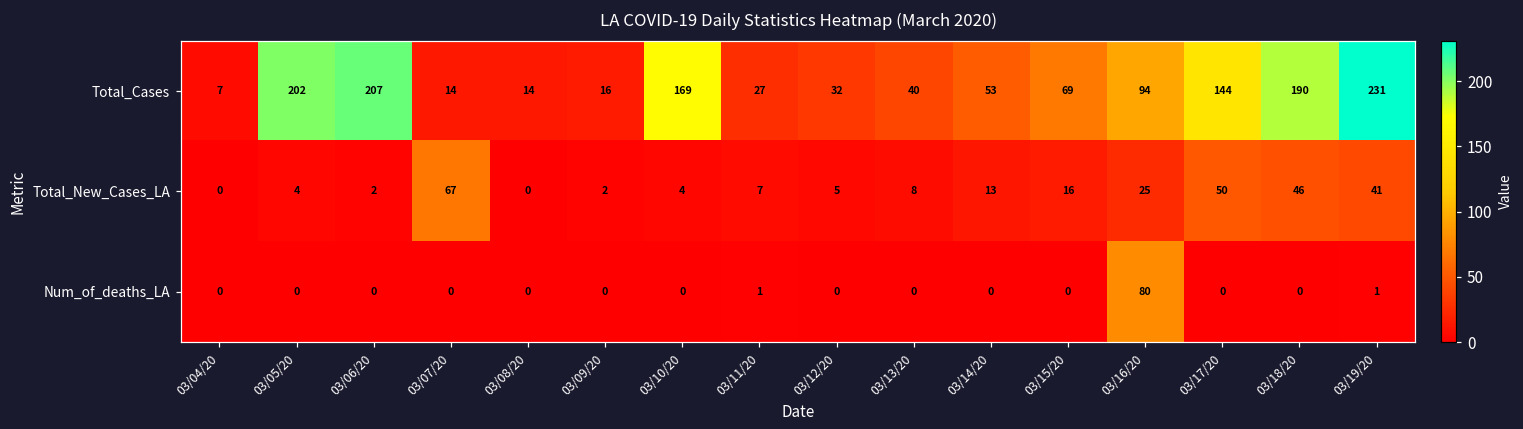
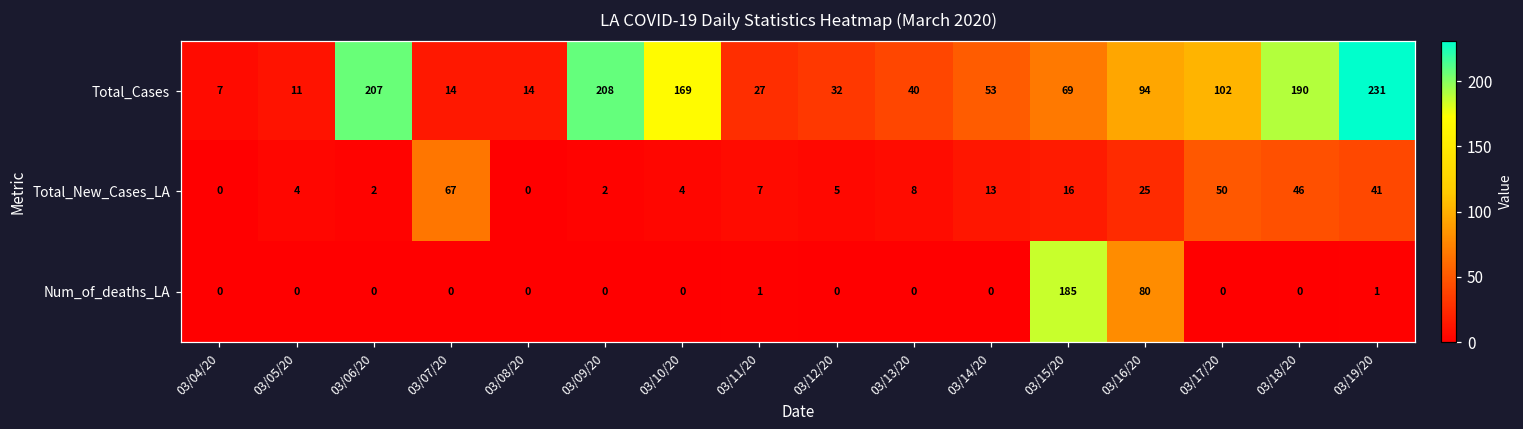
Total_Cases, 03/05/20: 202 -> 11
Total_Cases, 03/09/20: 16 -> 208
Total_Cases, 03/17/20: 144 -> 102
Num_of_deaths_LA, 03/15/20: 0 -> 185
